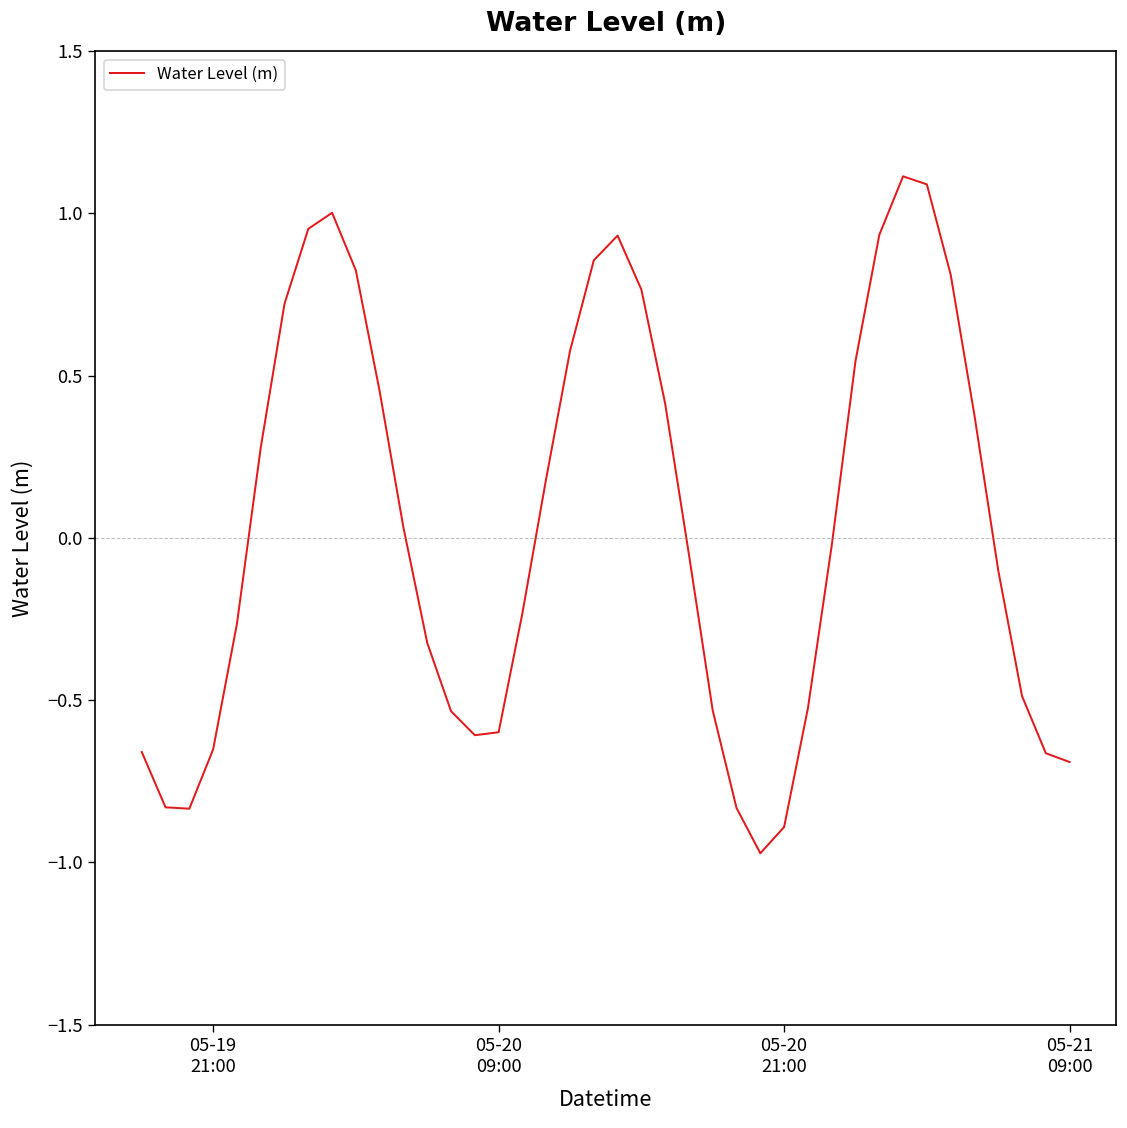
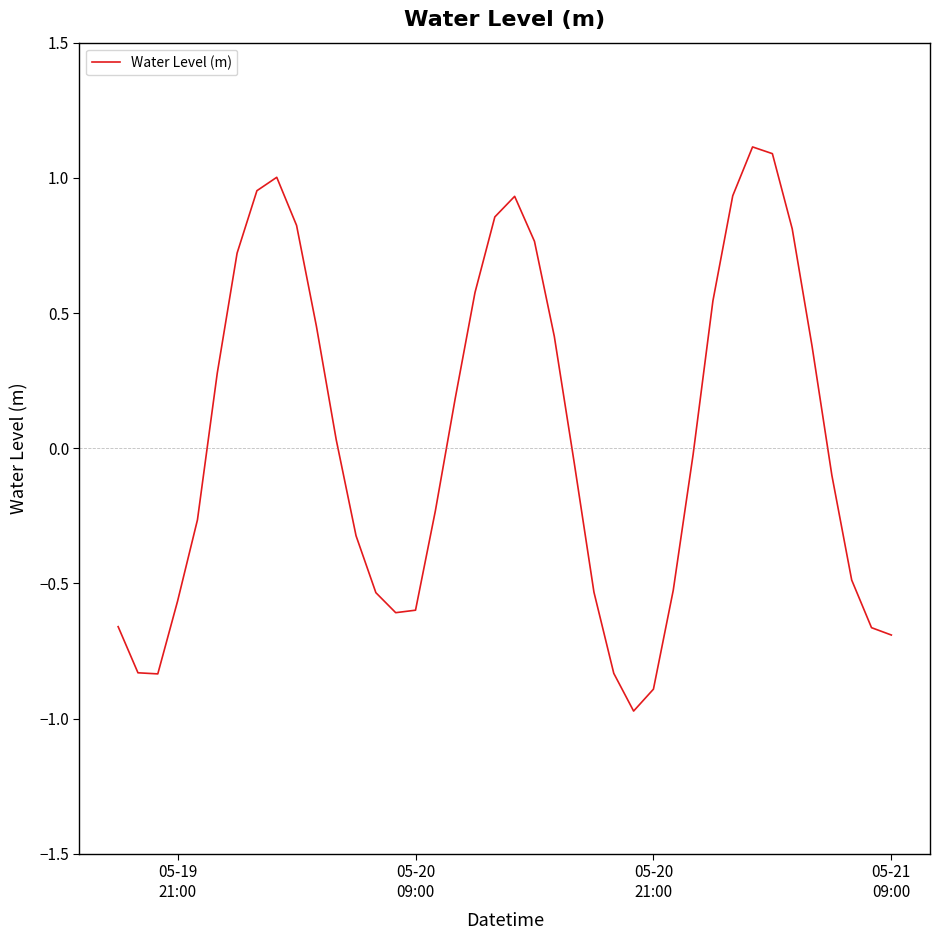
05-19 21:00: -0.65 -> -0.56
